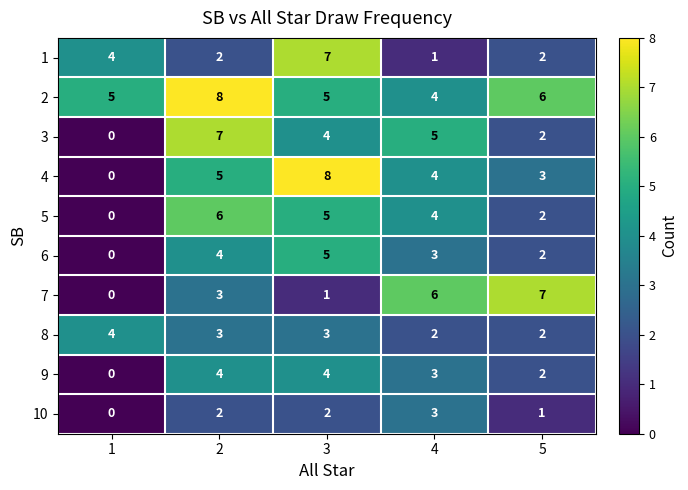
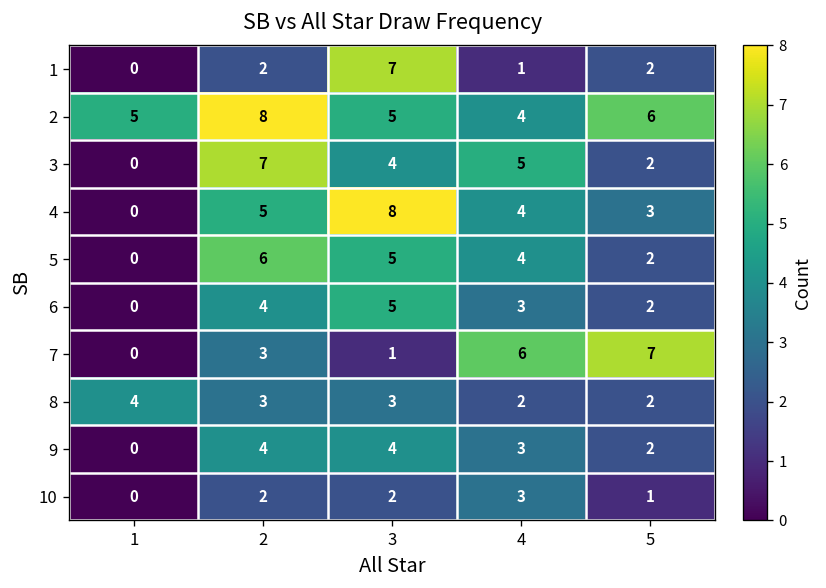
1, 1: 4 -> 0
